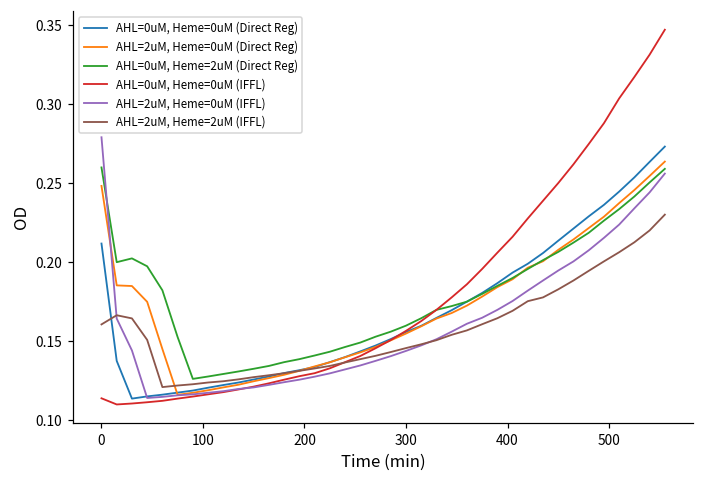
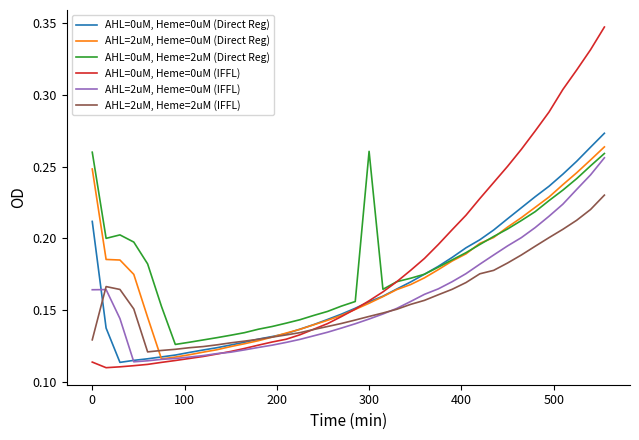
AHL=2uM, Heme=0uM (IFFL), 0: 0.279 -> 0.164
AHL=2uM, Heme=2uM (IFFL), 0: 0.161 -> 0.129
AHL=0uM, Heme=2uM (Direct Reg), 300: 0.160 -> 0.261
